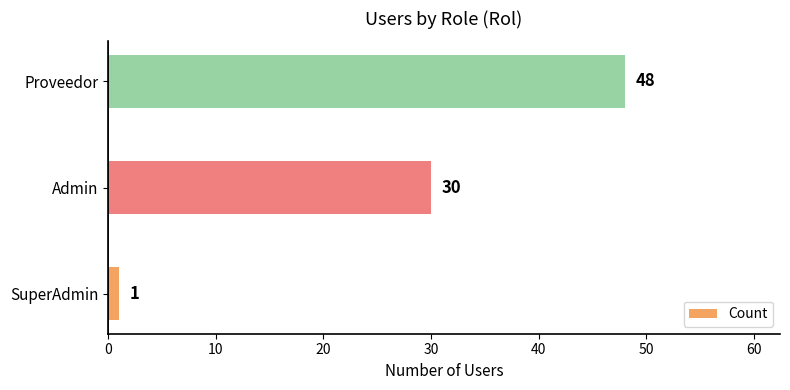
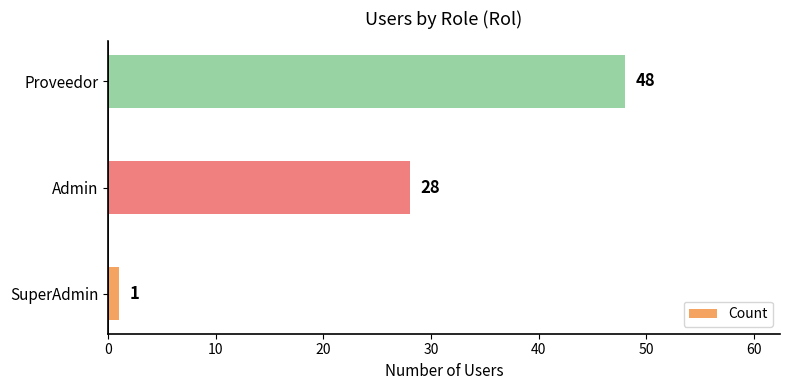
Admin: 30 -> 28
